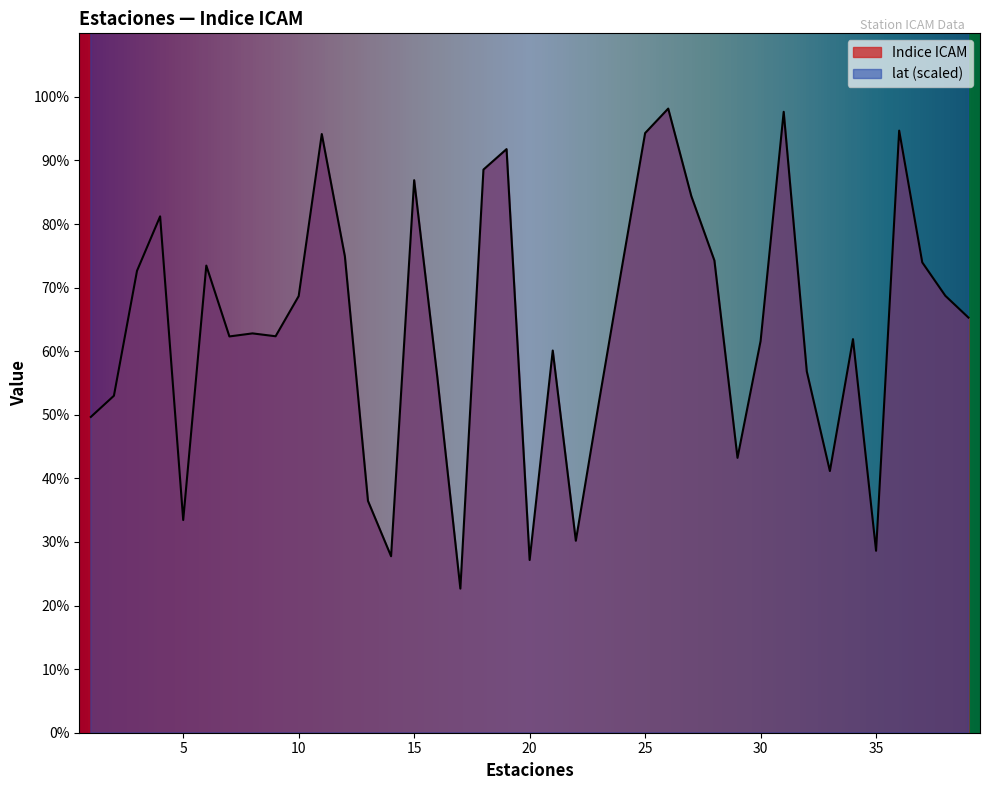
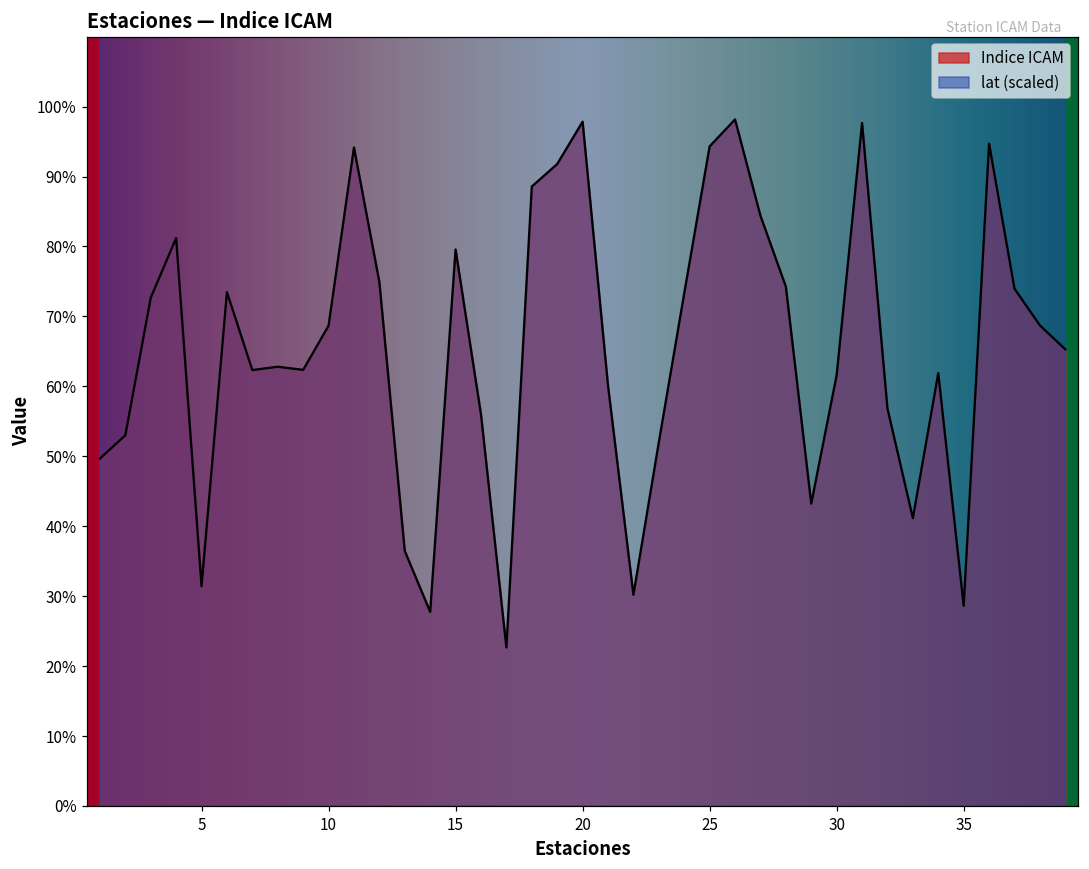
Indice ICAM, 5: 33% -> 31%
Indice ICAM, 15: 87% -> 80%
Indice ICAM, 20: 27% -> 98%
